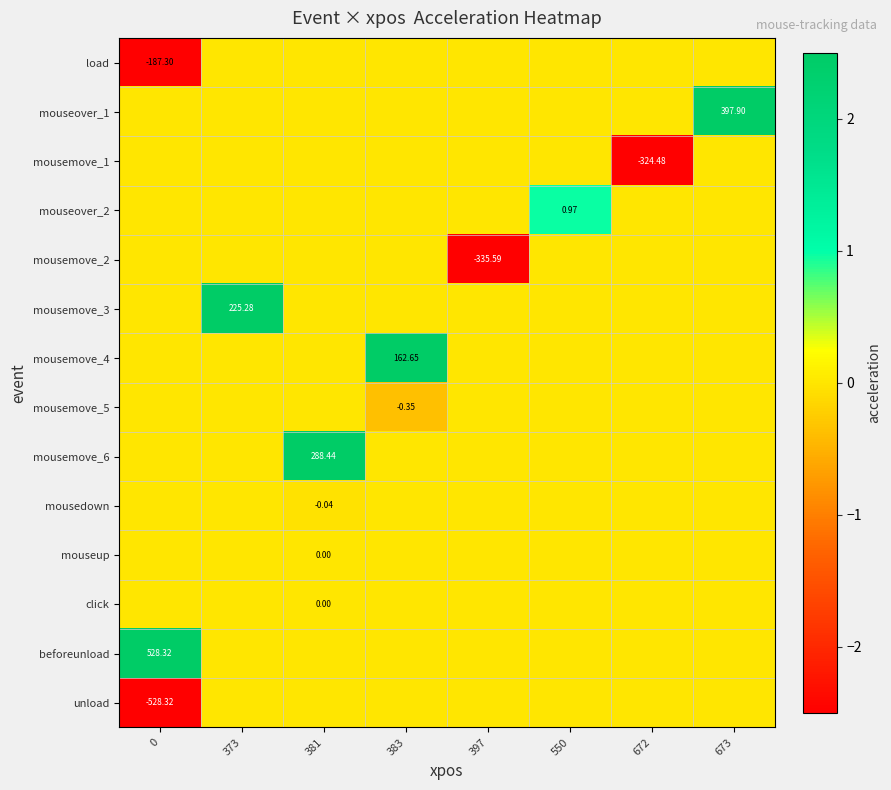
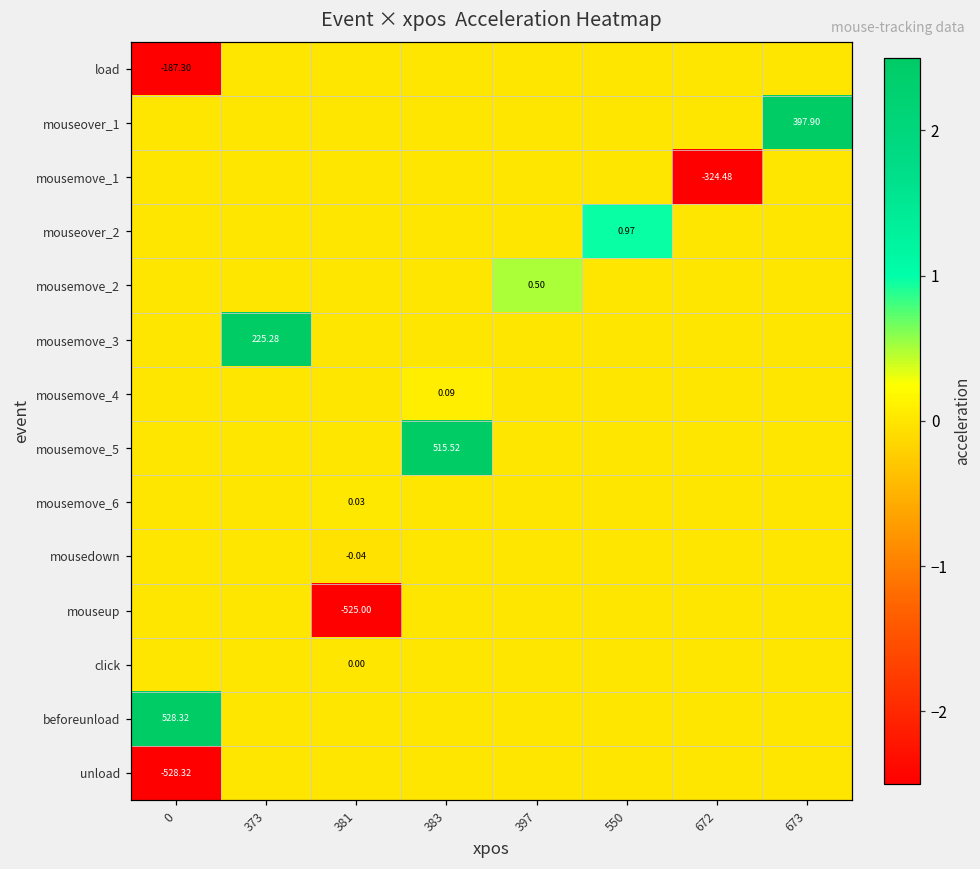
mousemove_2, 397: -335.59 -> 0.50
mousemove_4, 383: 162.65 -> 0.09
mousemove_5, 383: -0.35 -> 515.52
mousemove_6, 381: 288.44 -> 0.03
mouseup, 381: 0.00 -> -525.00
